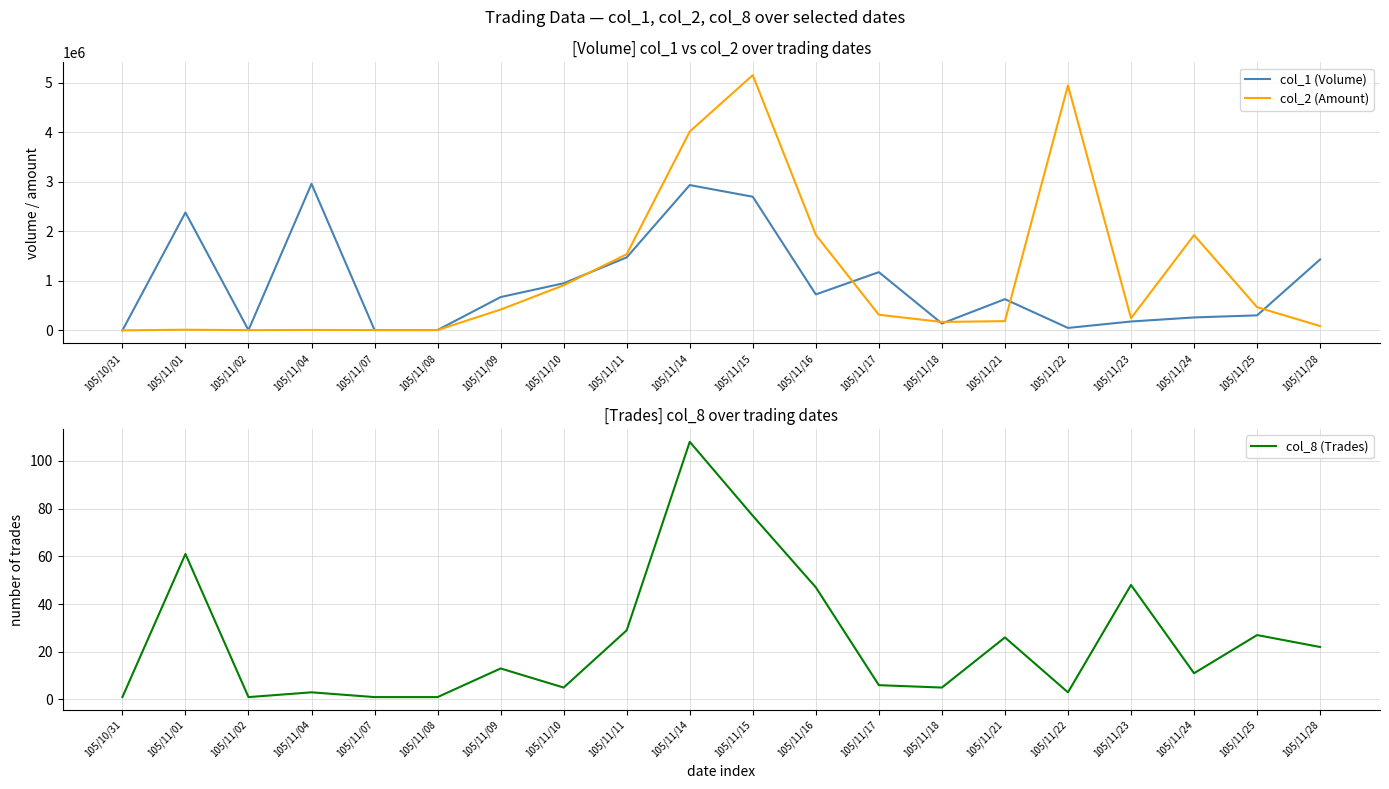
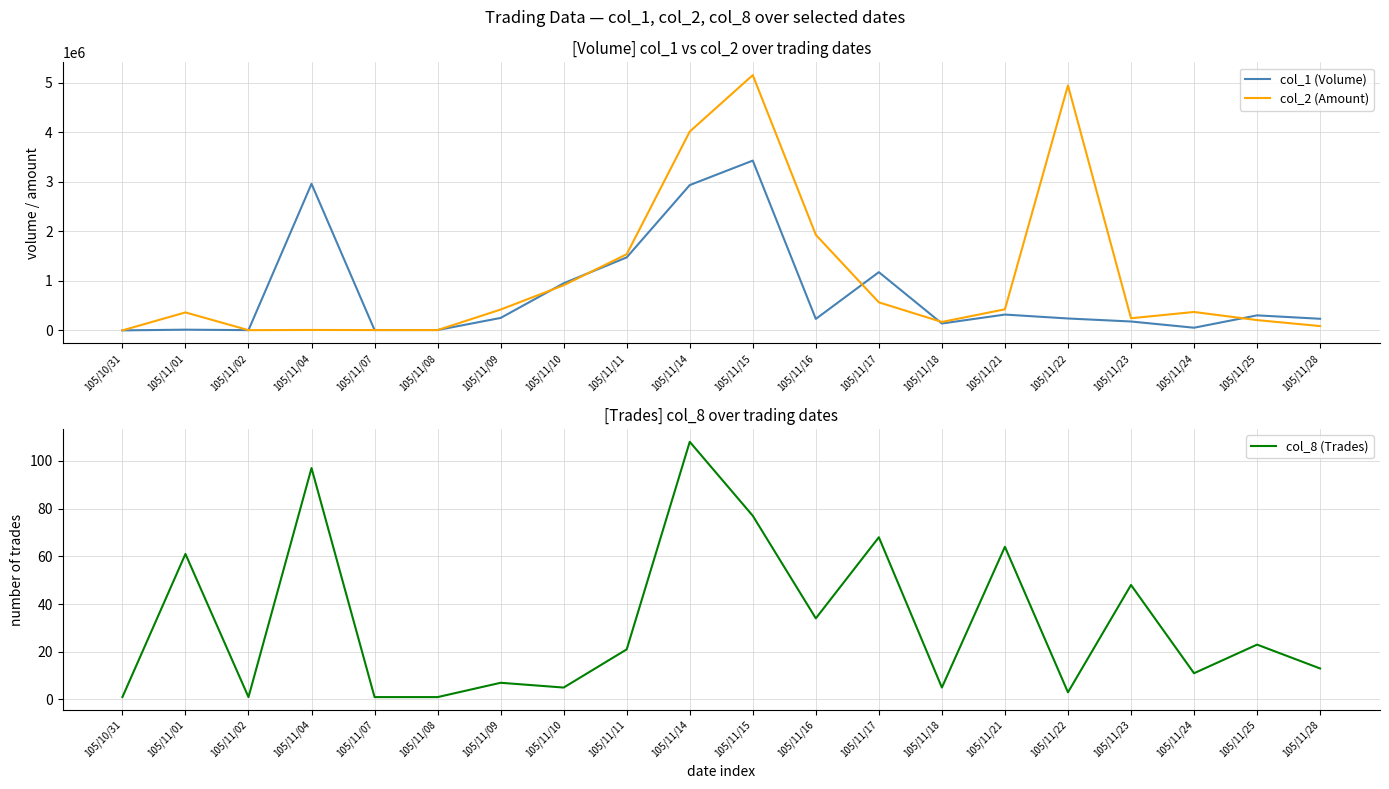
[Volume] col_1 vs col_2 over trading dates, col_1 (Volume), 105/11/01: 2400000 -> 0
[Volume] col_1 vs col_2 over trading dates, col_2 (Amount), 105/11/01: 0 -> 400000
[Volume] col_1 vs col_2 over trading dates, col_1 (Volume), 105/11/09: 700000 -> 300000
[Volume] col_1 vs col_2 over trading dates, col_1 (Volume), 105/11/15: 2700000 -> 3400000
[Volume] col_1 vs col_2 over trading dates, col_1 (Volume), 105/11/16: 700000 -> 200000
[Volume] col_1 vs col_2 over trading dates, col_2 (Amount), 105/11/17: 300000 -> 600000
[Volume] col_1 vs col_2 over trading dates, col_1 (Volume), 105/11/21: 600000 -> 300000
[Volume] col_1 vs col_2 over trading dates, col_2 (Amount), 105/11/21: 200000 -> 400000
[Volume] col_1 vs col_2 over trading dates, col_1 (Volume), 105/11/22: 100000 -> 200000
[Volume] col_1 vs col_2 over trading dates, col_1 (Volume), 105/11/24: 300000 -> 100000
[Volume] col_1 vs col_2 over trading dates, col_2 (Amount), 105/11/24: 1900000 -> 400000
[Volume] col_1 vs col_2 over trading dates, col_2 (Amount), 105/11/25: 500000 -> 200000
[Volume] col_1 vs col_2 over trading dates, col_1 (Volume), 105/11/28: 1400000 -> 200000
[Trades] col_8 over trading dates, 105/11/04: 3 -> 97
[Trades] col_8 over trading dates, 105/11/09: 13 -> 7
[Trades] col_8 over trading dates, 105/11/11: 29 -> 21
[Trades] col_8 over trading dates, 105/11/16: 47 -> 34
[Trades] col_8 over trading dates, 105/11/17: 6 -> 68
[Trades] col_8 over trading dates, 105/11/21: 26 -> 64
[Trades] col_8 over trading dates, 105/11/25: 27 -> 23
[Trades] col_8 over trading dates, 105/11/28: 22 -> 13
